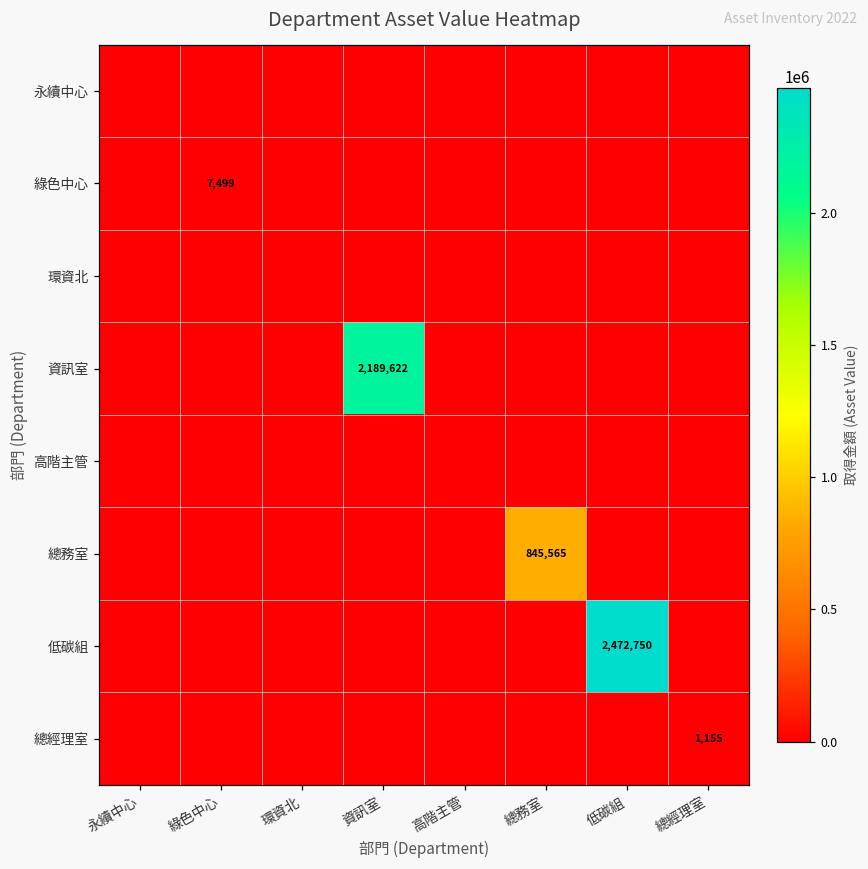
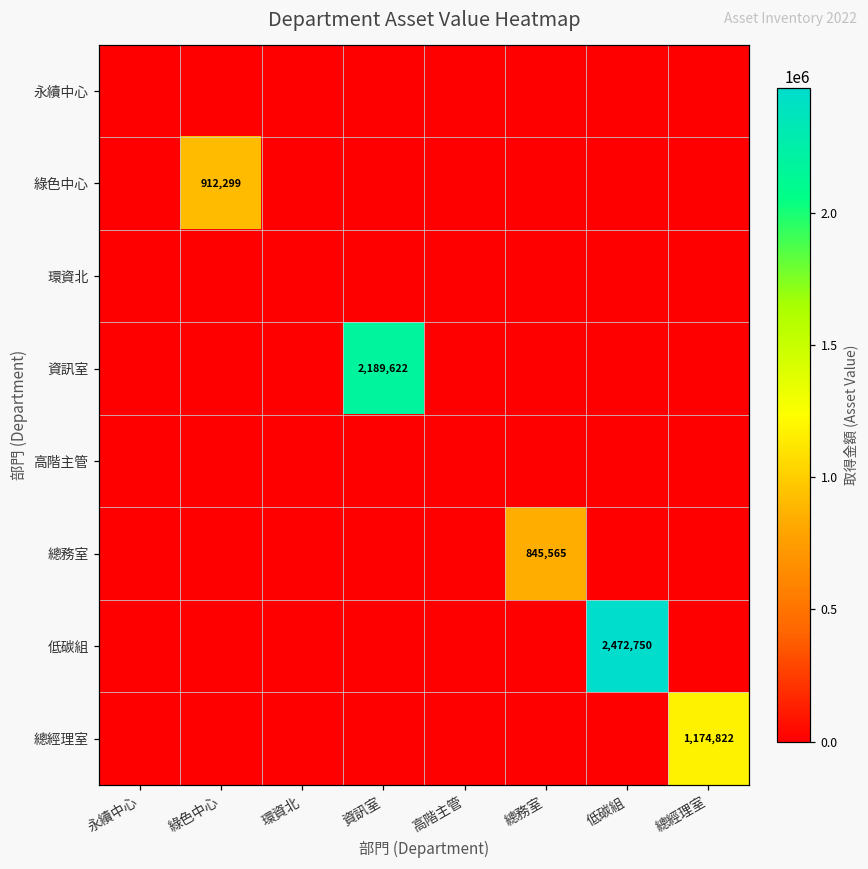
綠色中心, 綠色中心: 7,499 -> 912,299
總經理室, 總經理室: 1,155 -> 1,174,822
